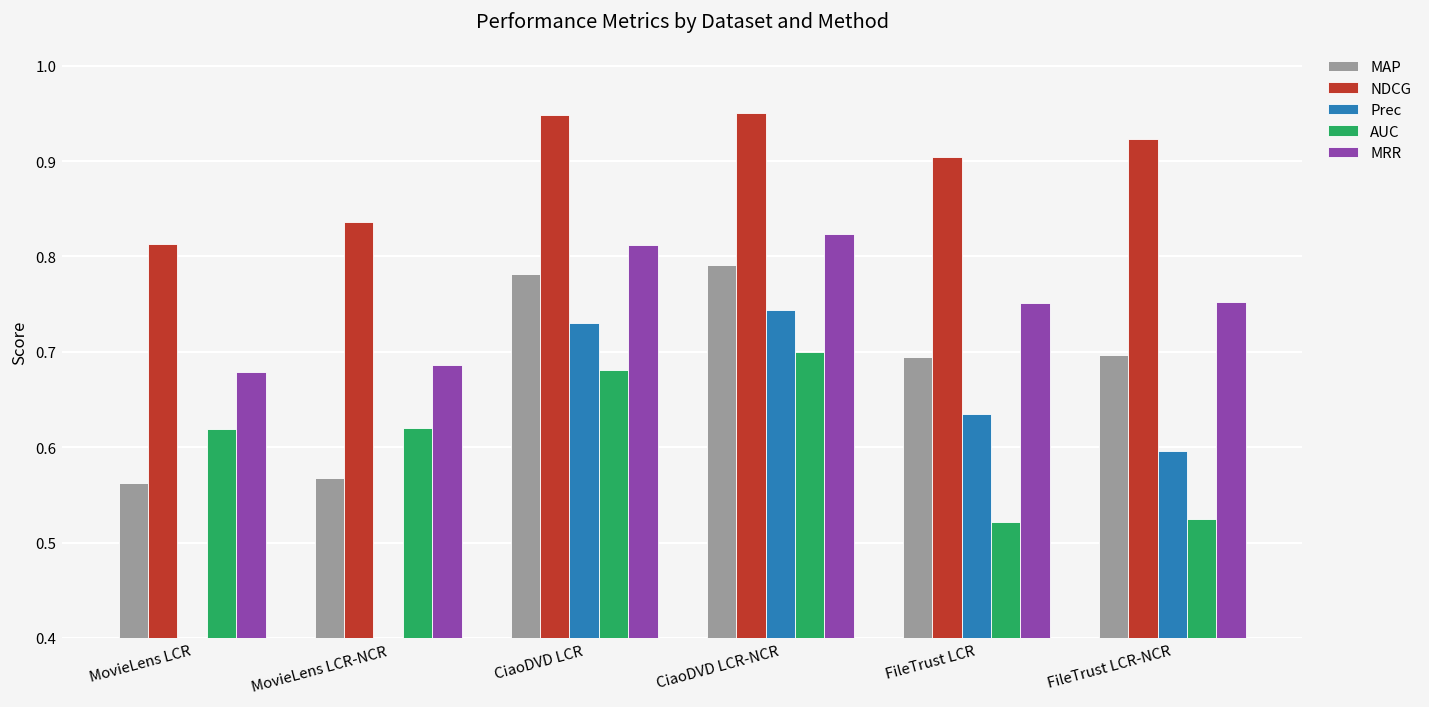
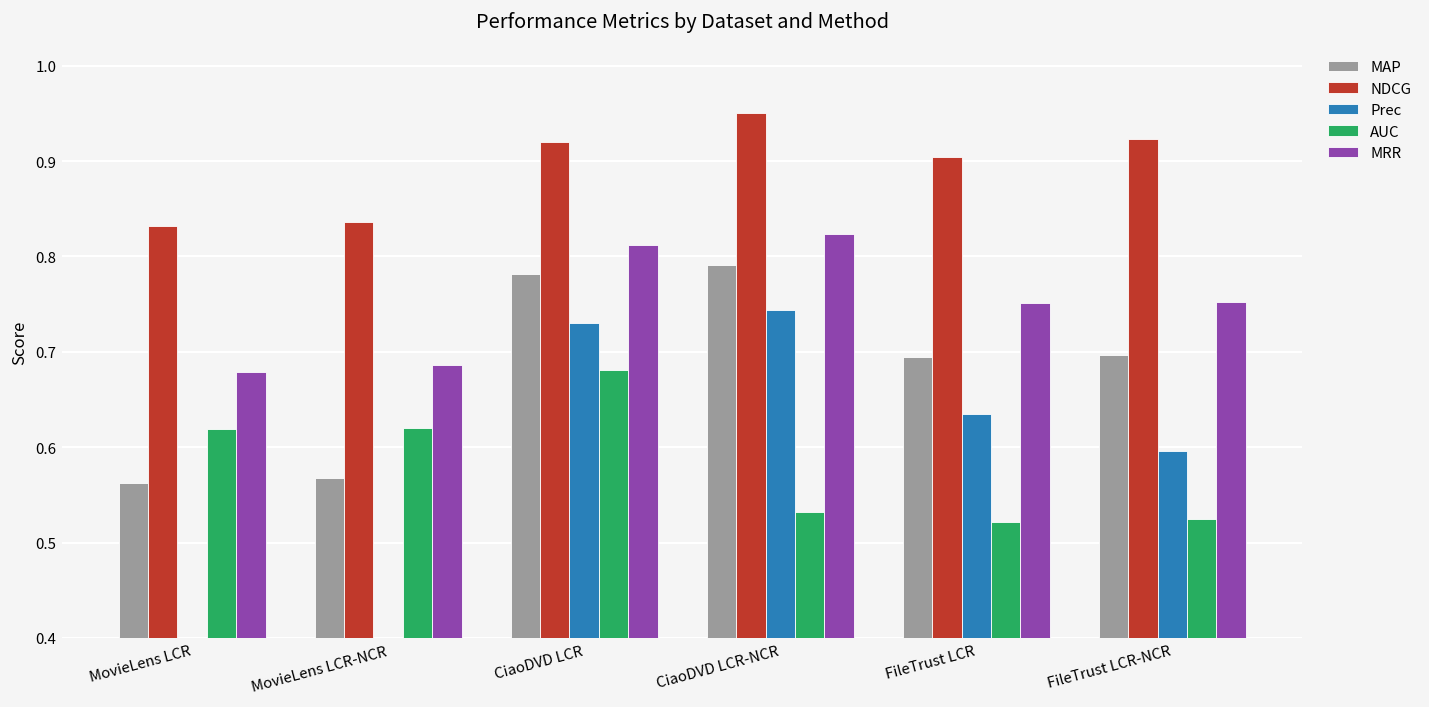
NDCG, MovieLens LCR: 0.81 -> 0.83
NDCG, CiaoDVD LCR: 0.95 -> 0.92
AUC, CiaoDVD LCR-NCR: 0.70 -> 0.53
